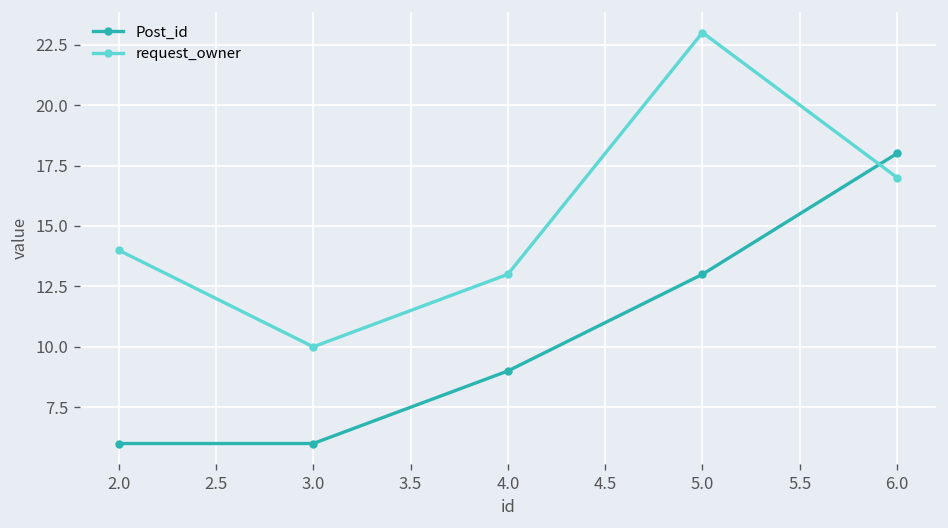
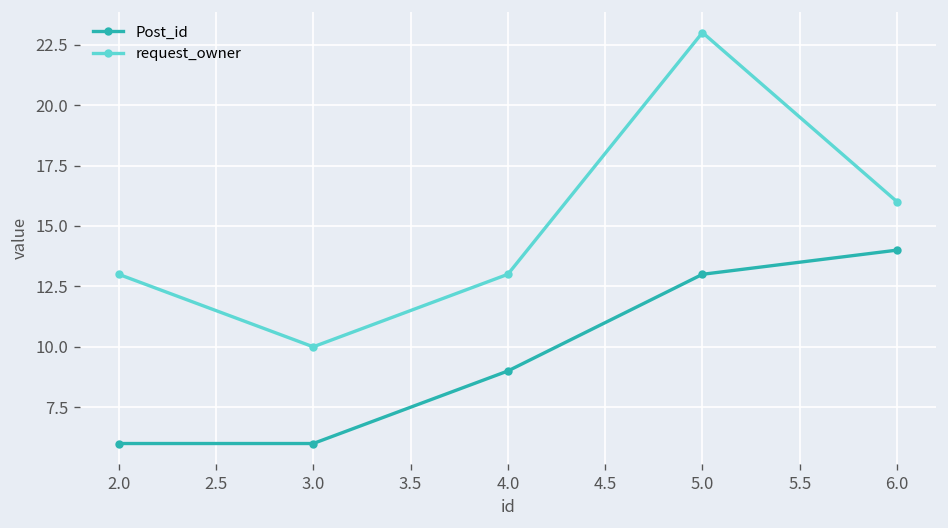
request_owner, 2.0: 14 -> 13
Post_id, 6.0: 18 -> 14
request_owner, 6.0: 17 -> 16
